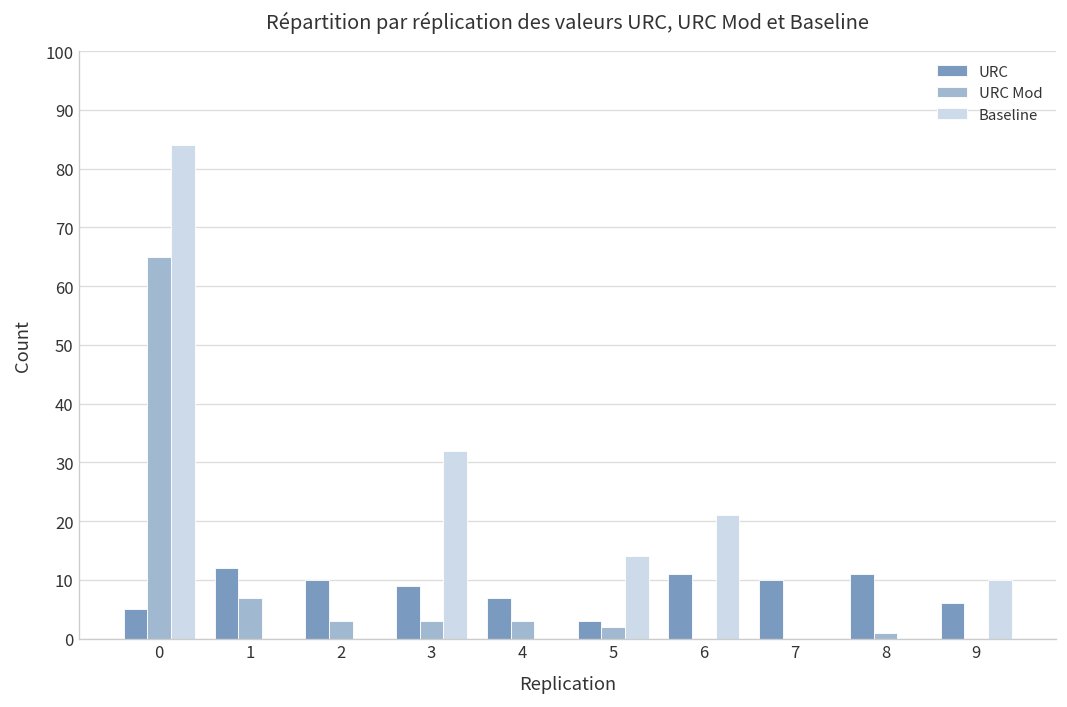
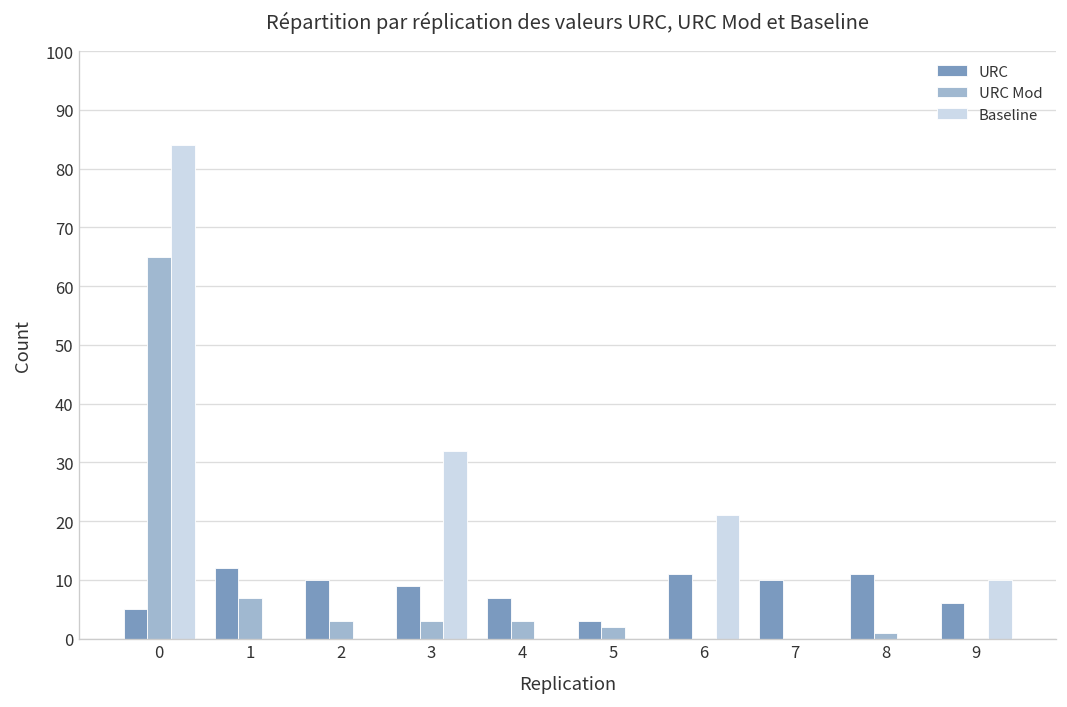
Baseline, 5: 14 -> 0
